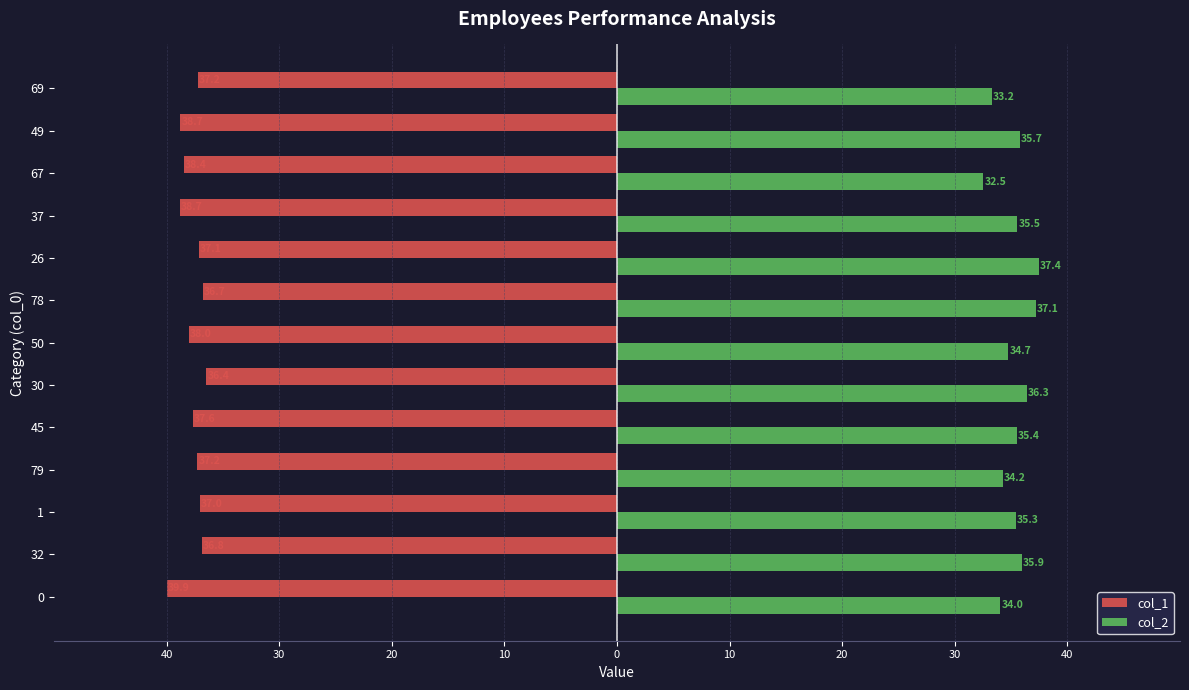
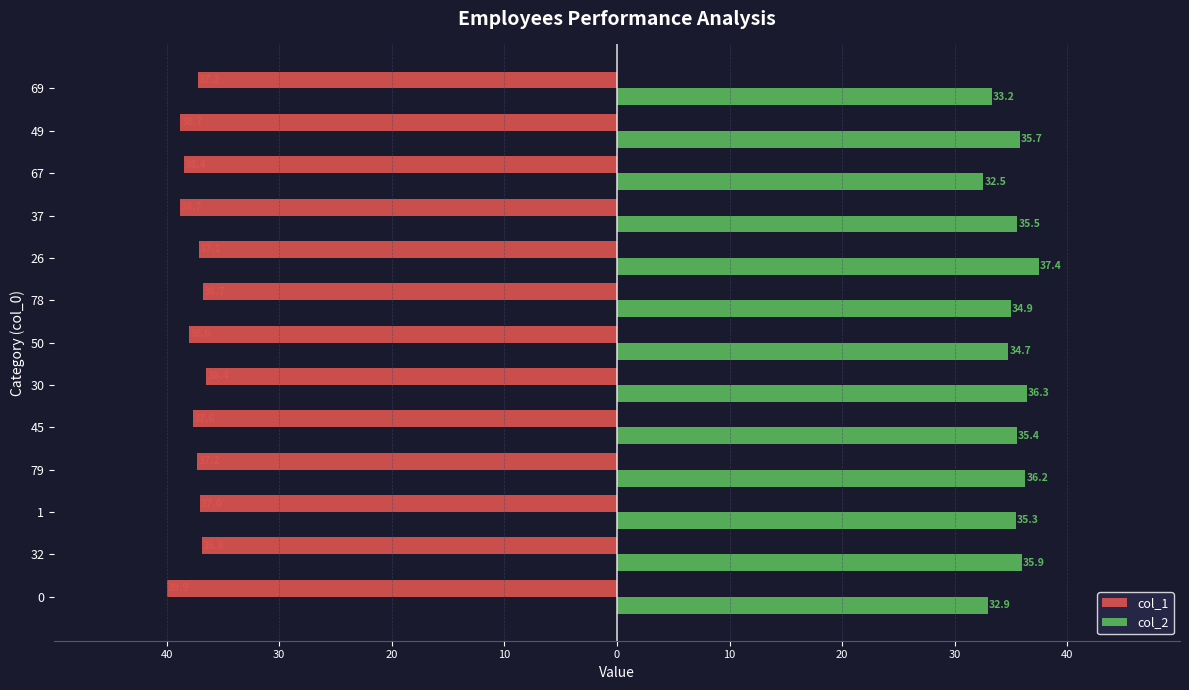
col_2, 78: 37.1 -> 34.9
col_2, 79: 34.2 -> 36.2
col_2, 0: 34.0 -> 32.9
